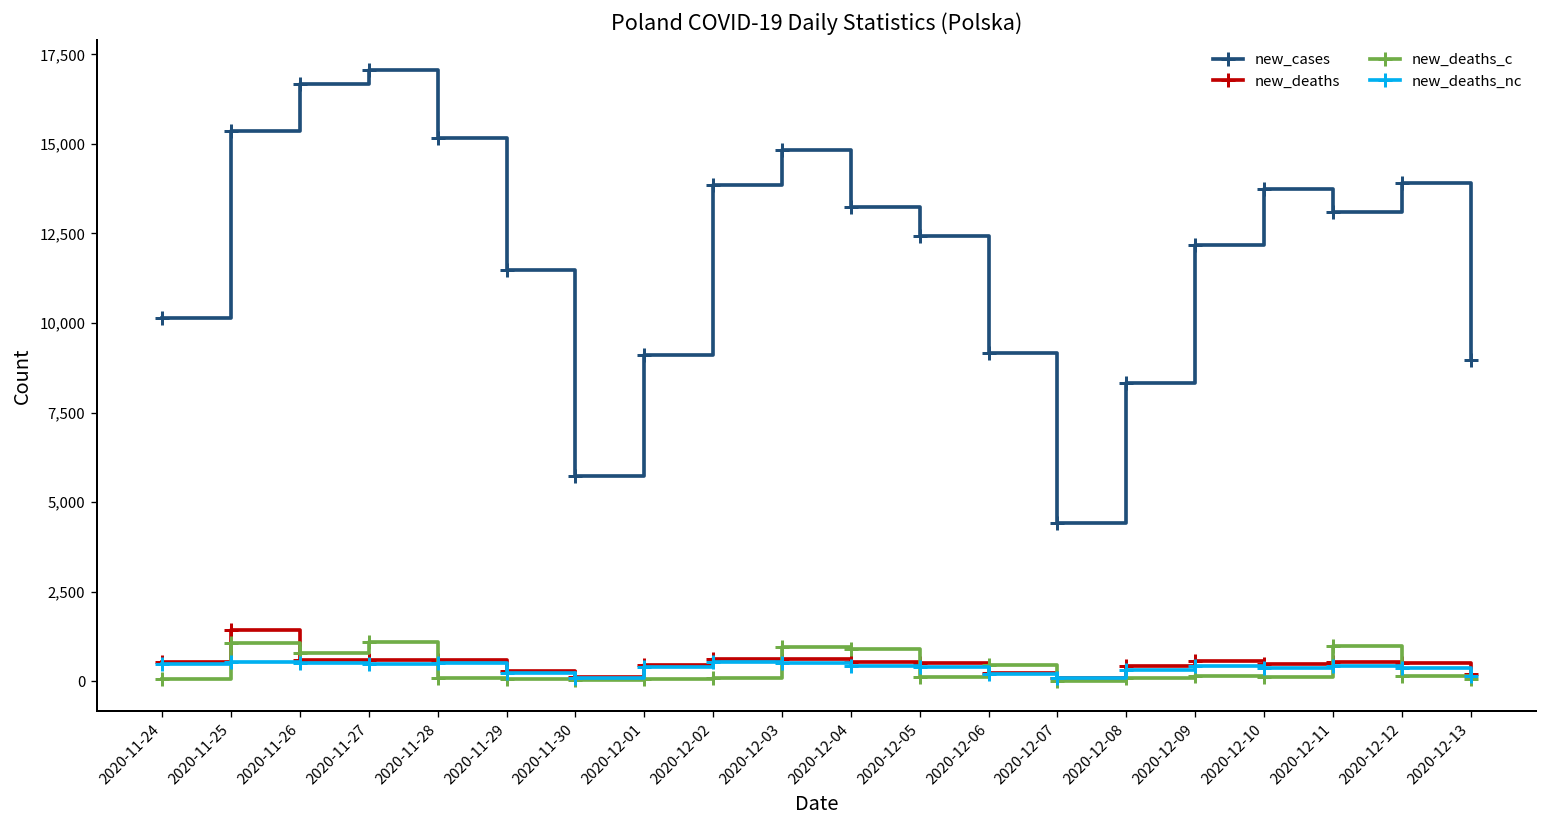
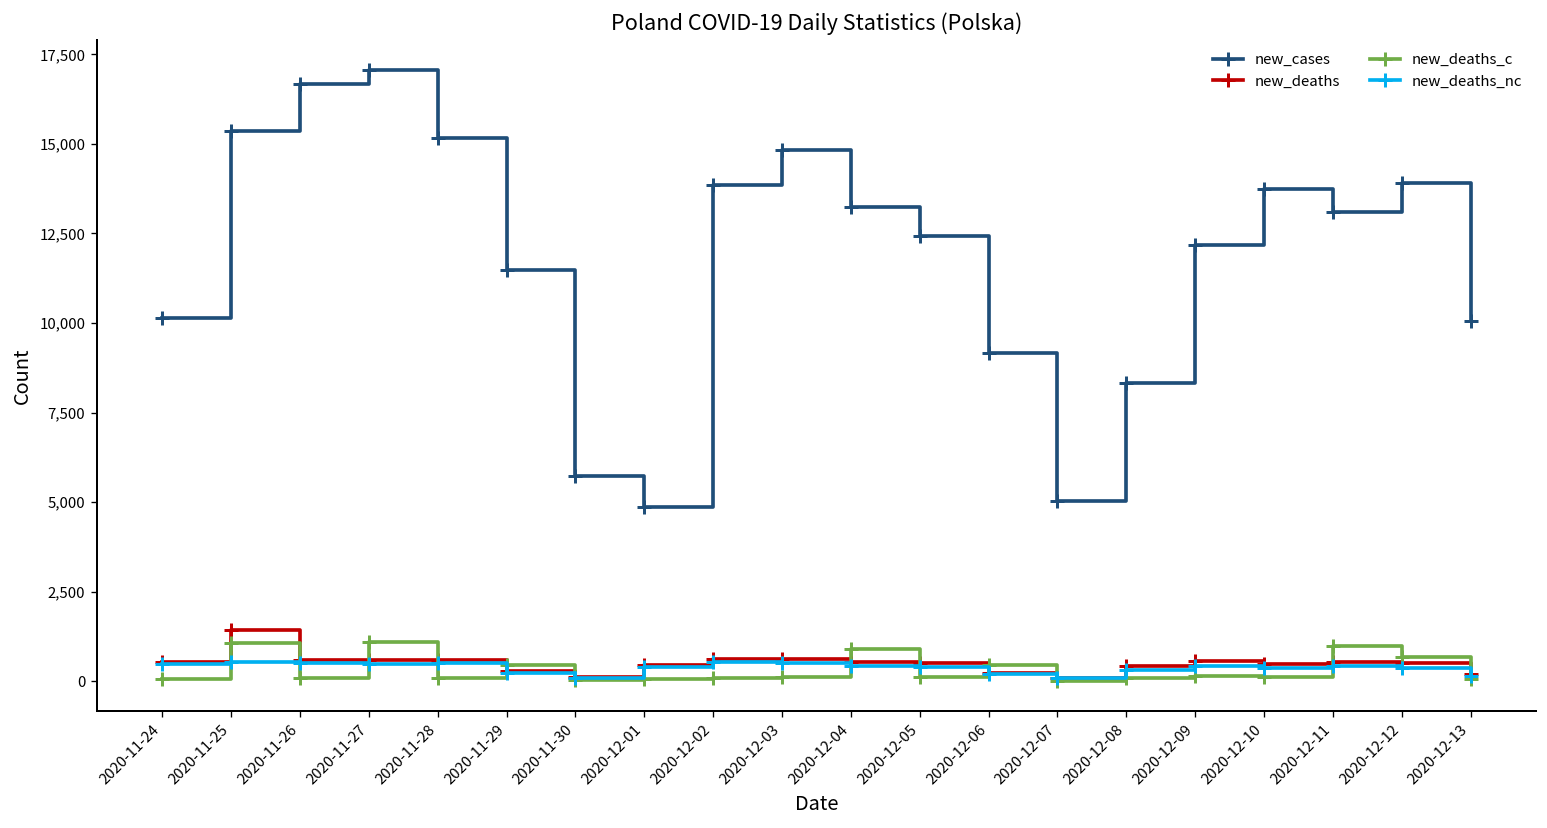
new_deaths_c, 2020-11-26: 800 -> 100
new_deaths_c, 2020-11-29: 0 -> 500
new_cases, 2020-12-01: 9,100 -> 4,900
new_deaths_c, 2020-12-03: 1,000 -> 100
new_cases, 2020-12-07: 4,400 -> 5,000
new_deaths_c, 2020-12-12: 100 -> 700
new_cases, 2020-12-13: 9,000 -> 10,100
